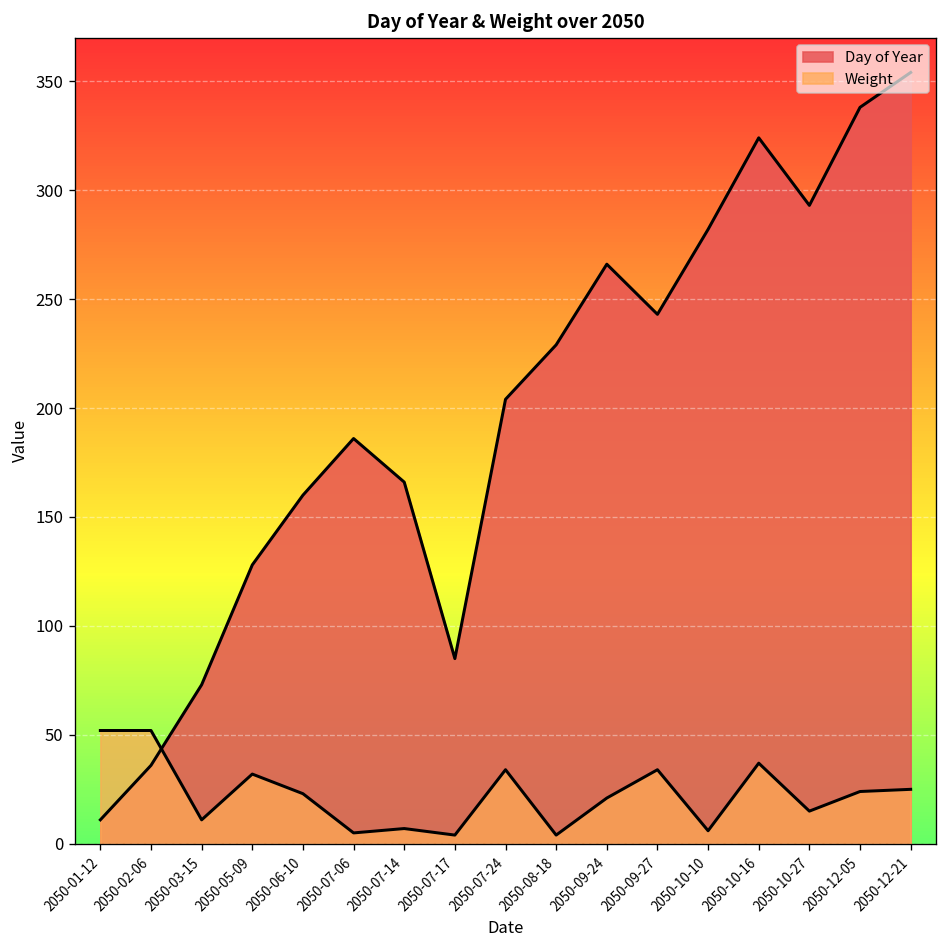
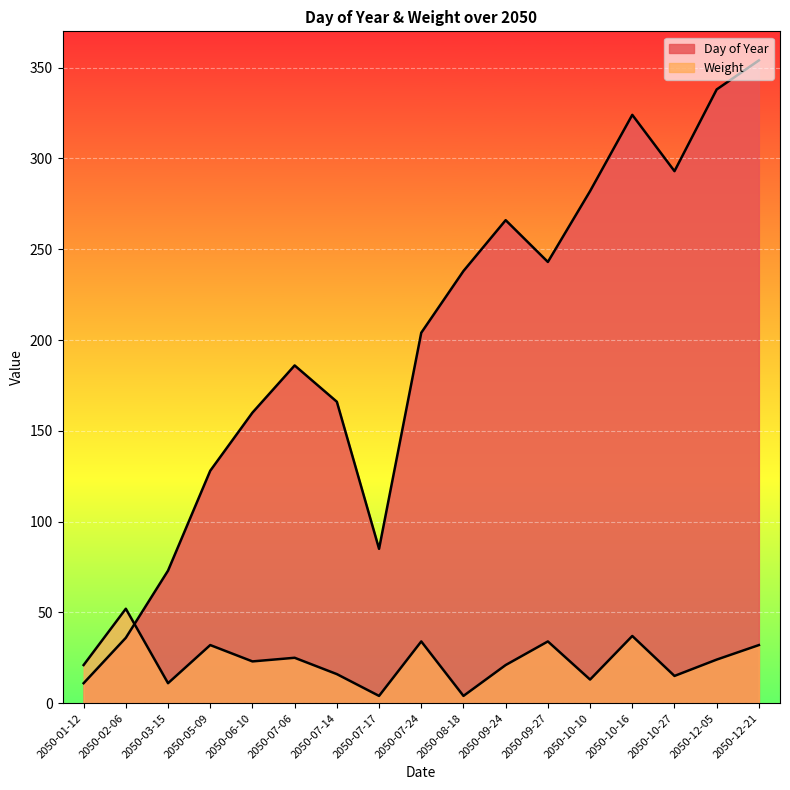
Weight, 2050-01-12: 52 -> 21
Weight, 2050-07-06: 5 -> 25
Weight, 2050-07-14: 7 -> 16
Day of Year, 2050-08-18: 229 -> 238
Weight, 2050-10-10: 6 -> 13
Weight, 2050-12-21: 25 -> 32
